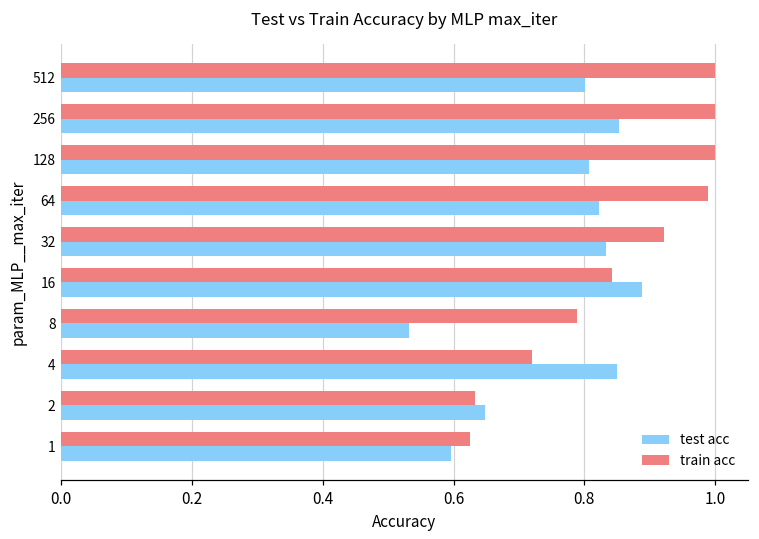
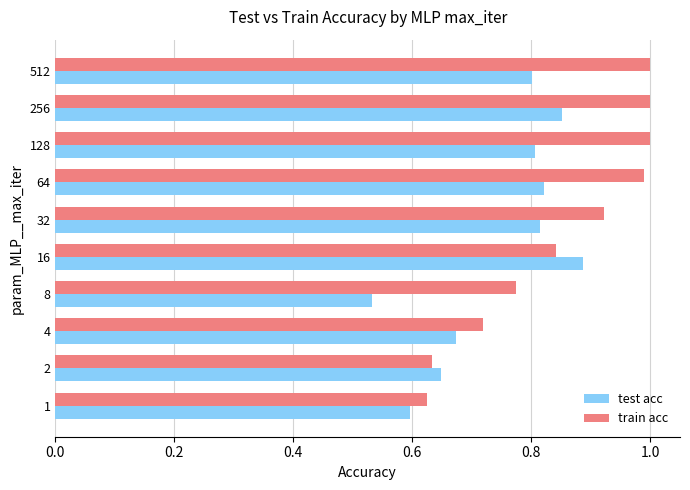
test acc, 32: 0.83 -> 0.81
train acc, 8: 0.79 -> 0.77
test acc, 4: 0.85 -> 0.67
